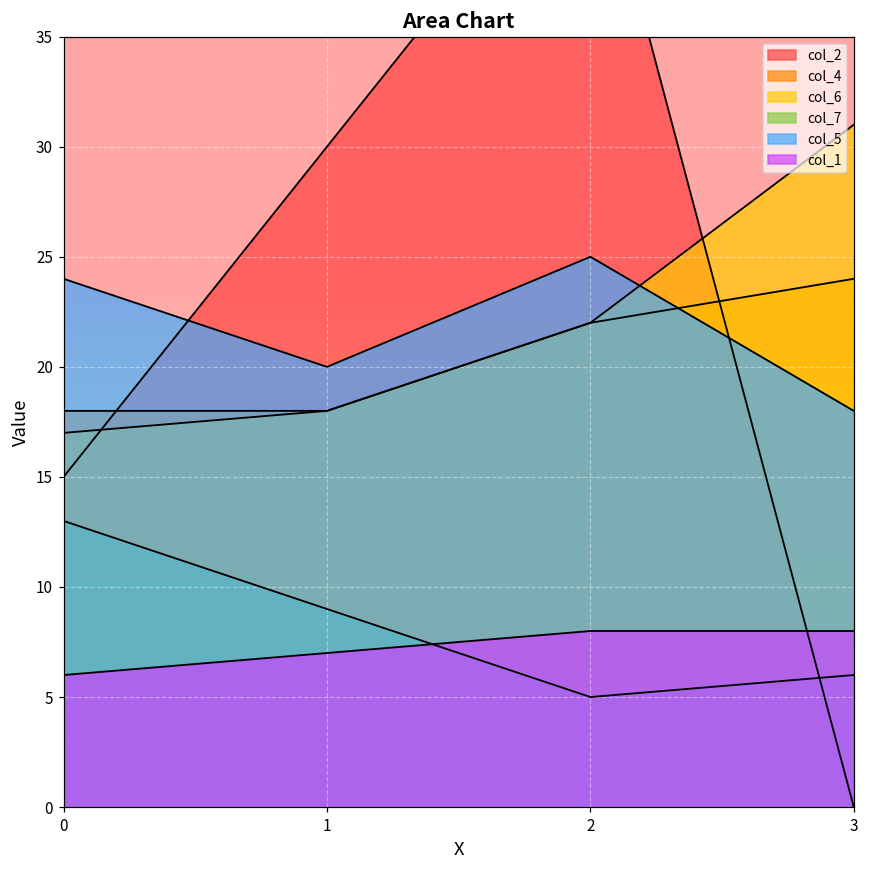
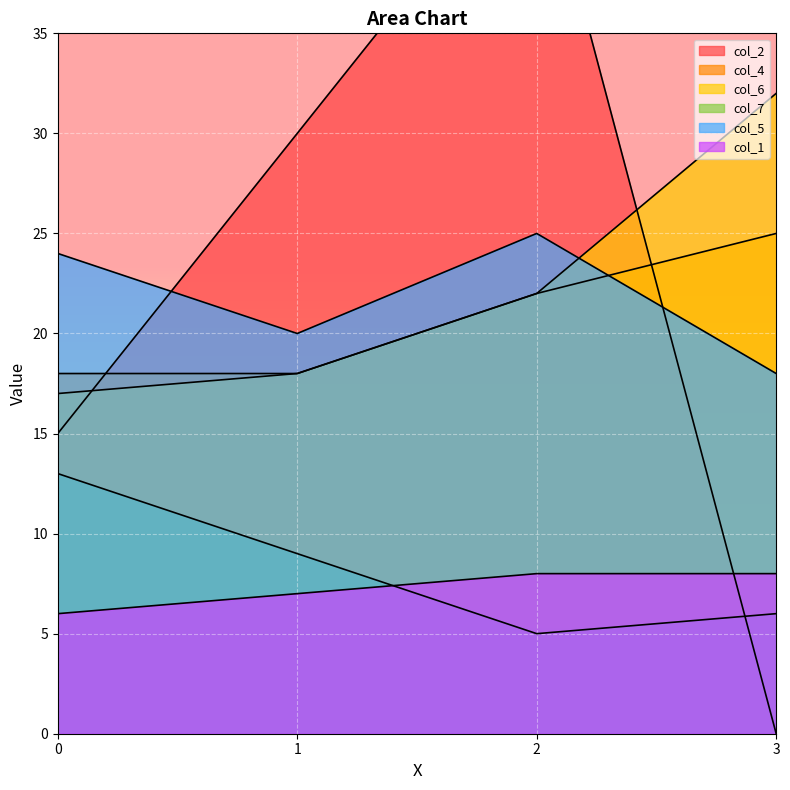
col_4, 3: 24 -> 25
col_6, 3: 31 -> 32
